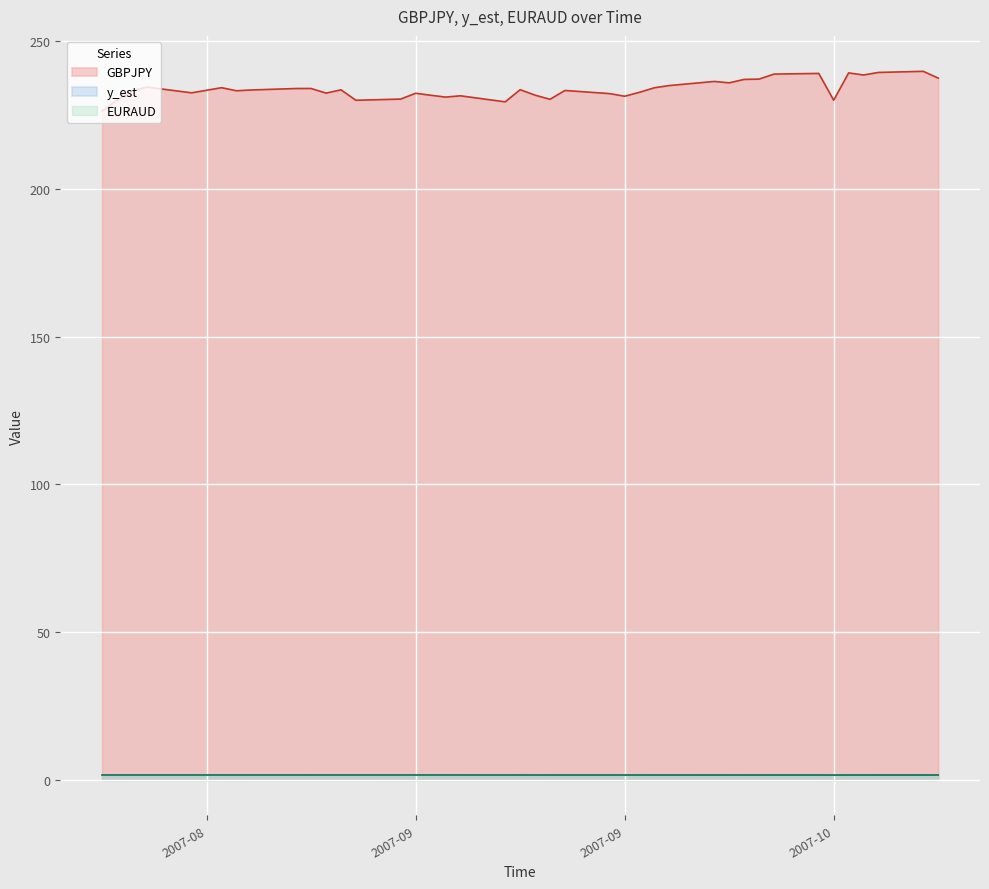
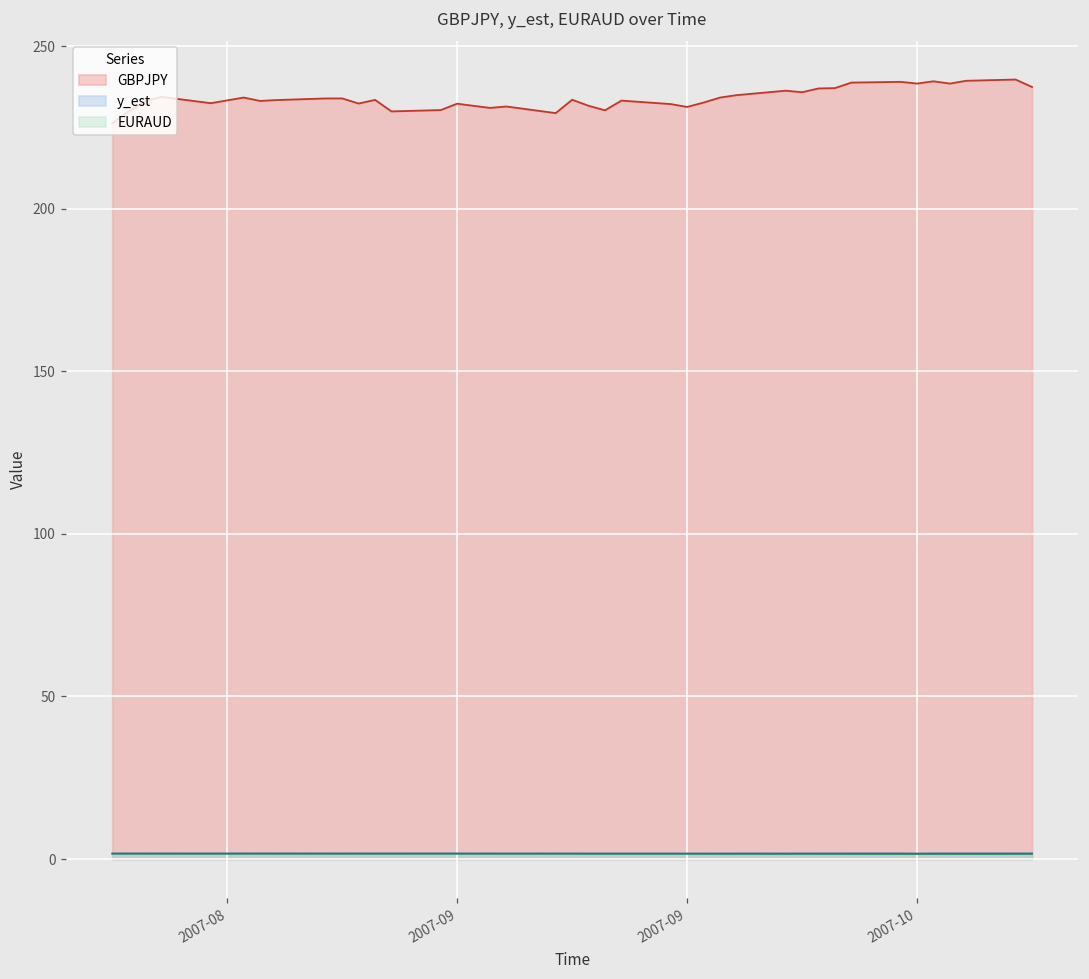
GBPJPY, 2007-10: 230 -> 239
